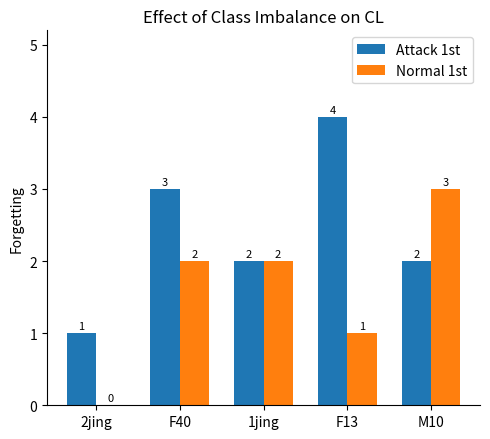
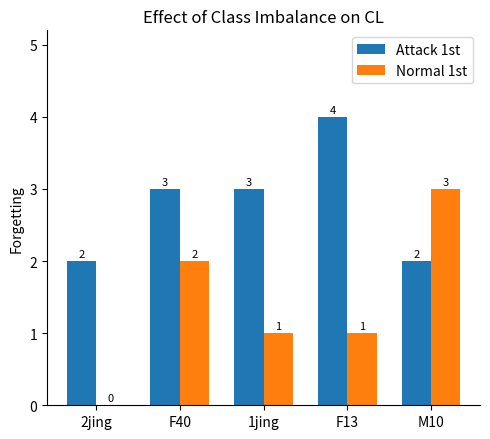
Attack 1st, 2jing: 1 -> 2
Attack 1st, 1jing: 2 -> 3
Normal 1st, 1jing: 2 -> 1
